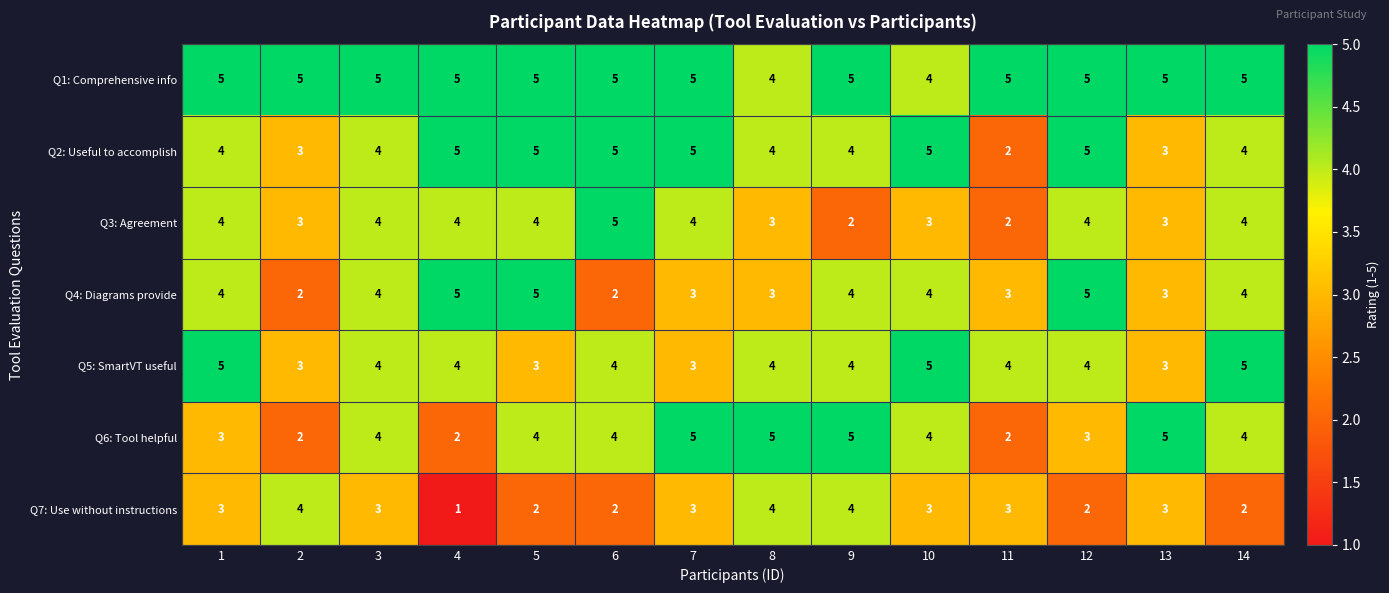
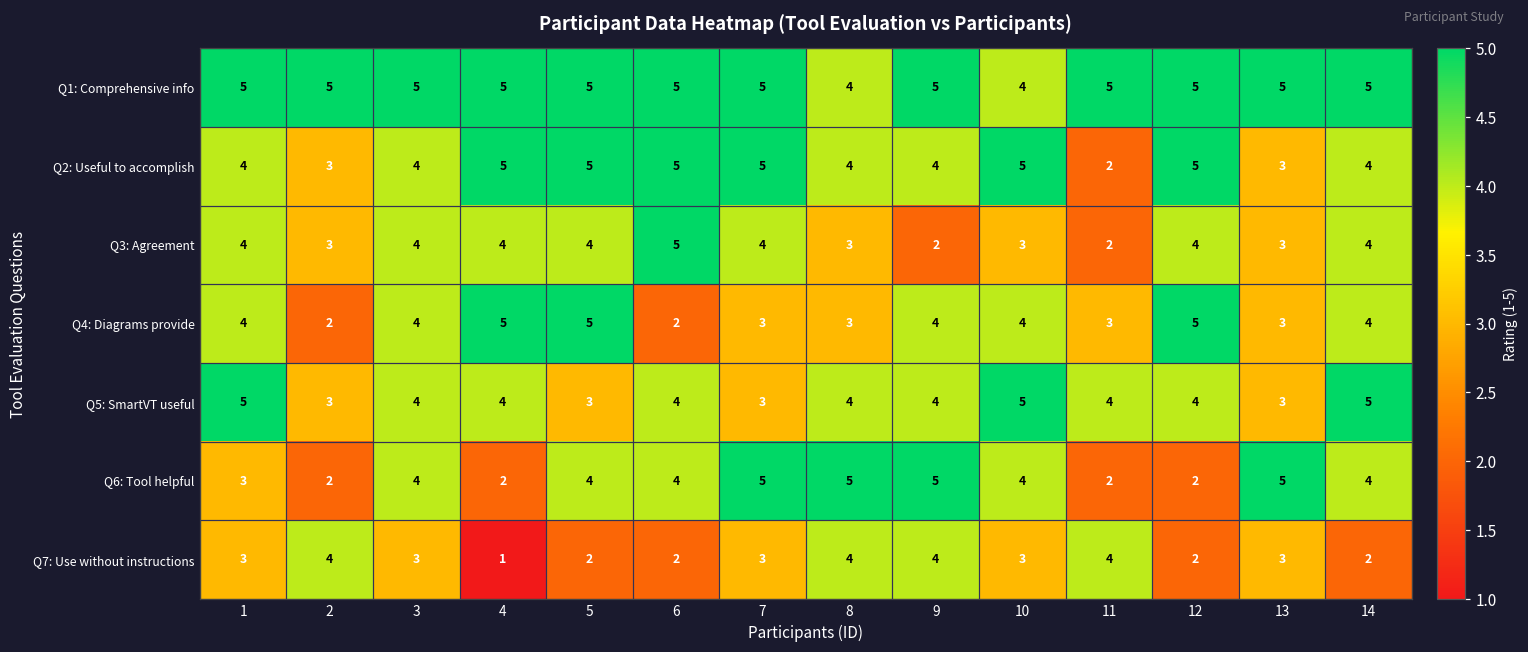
Q6: Tool helpful, 12: 3 -> 2
Q7: Use without instructions, 11: 3 -> 4
